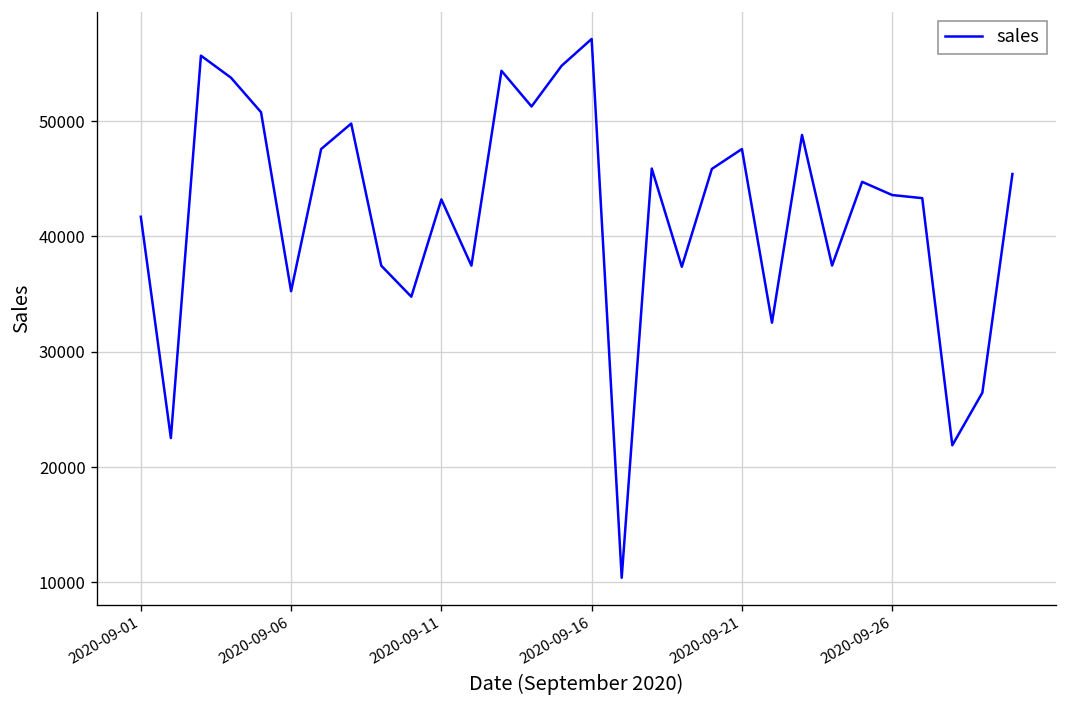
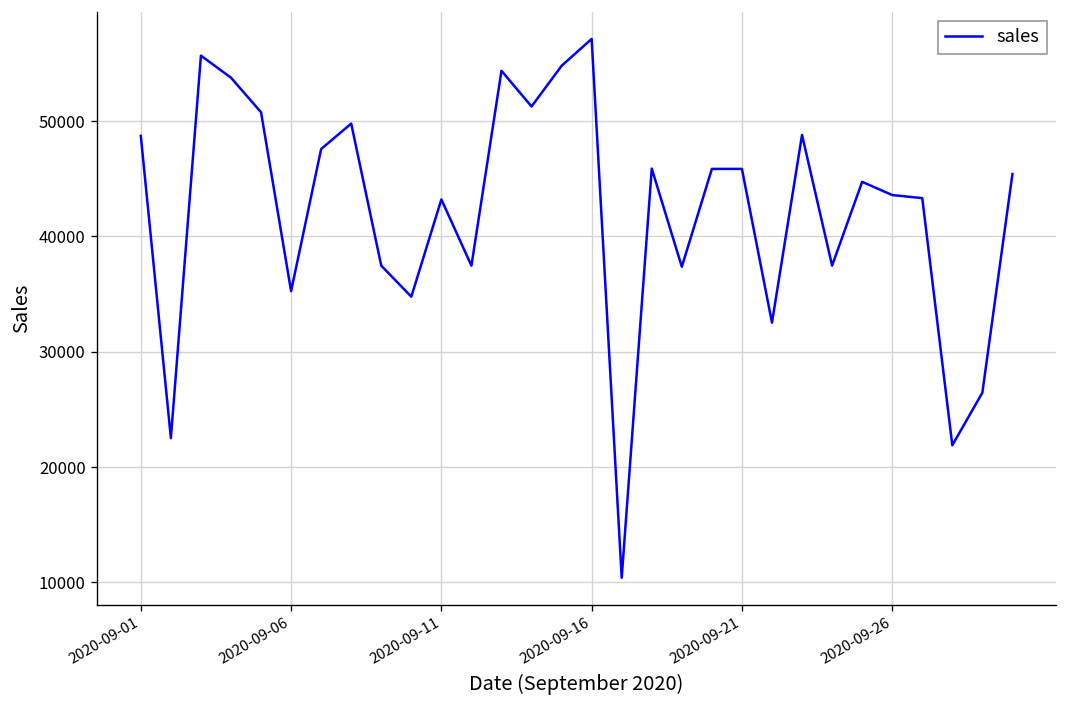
2020-09-01: 42000 -> 49000
2020-09-21: 48000 -> 46000
